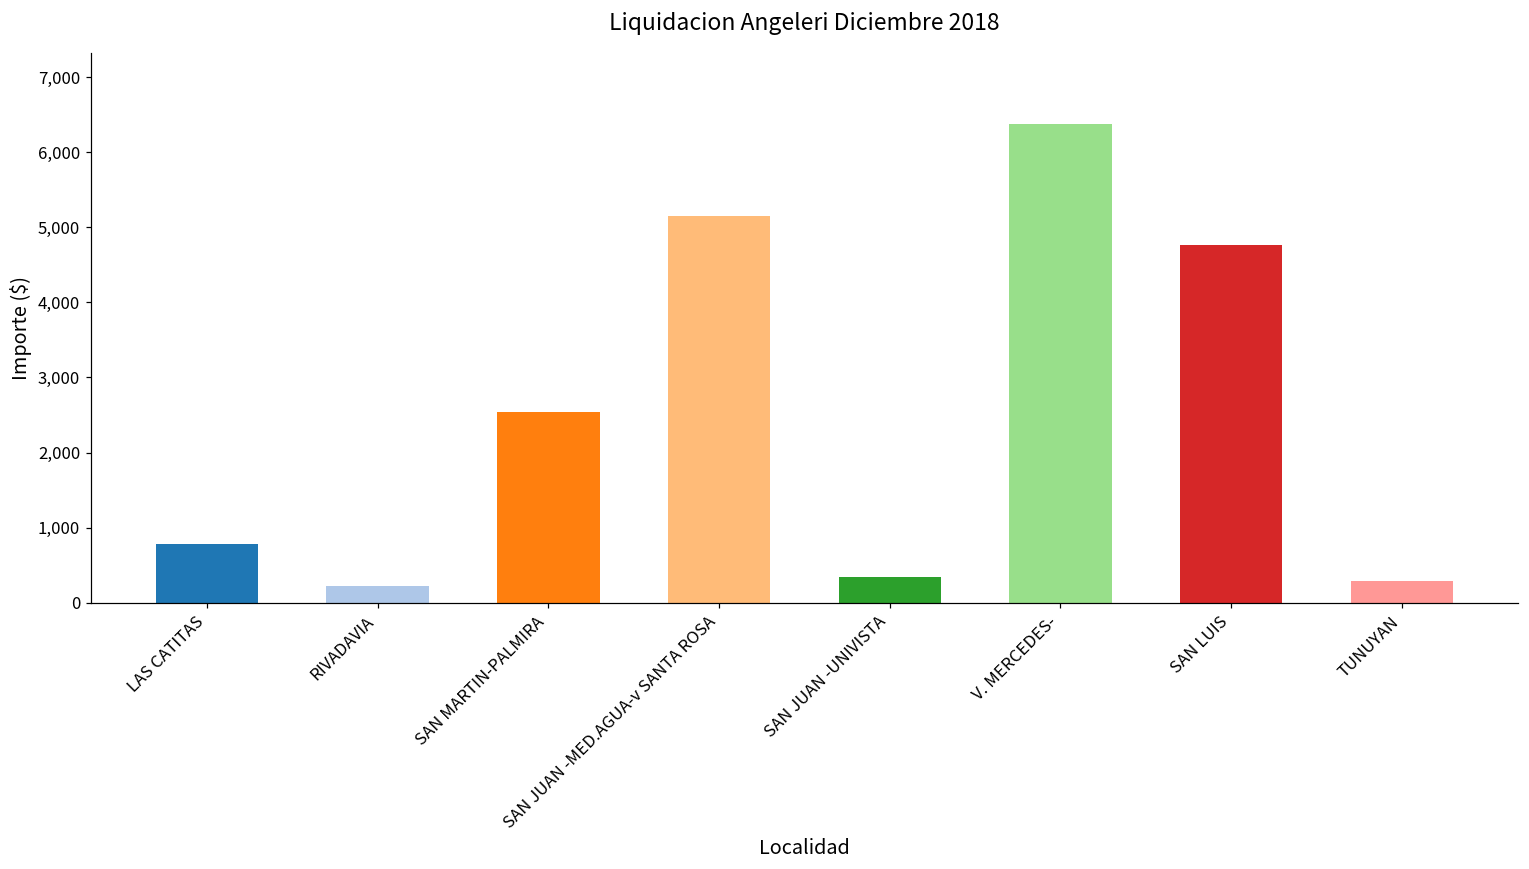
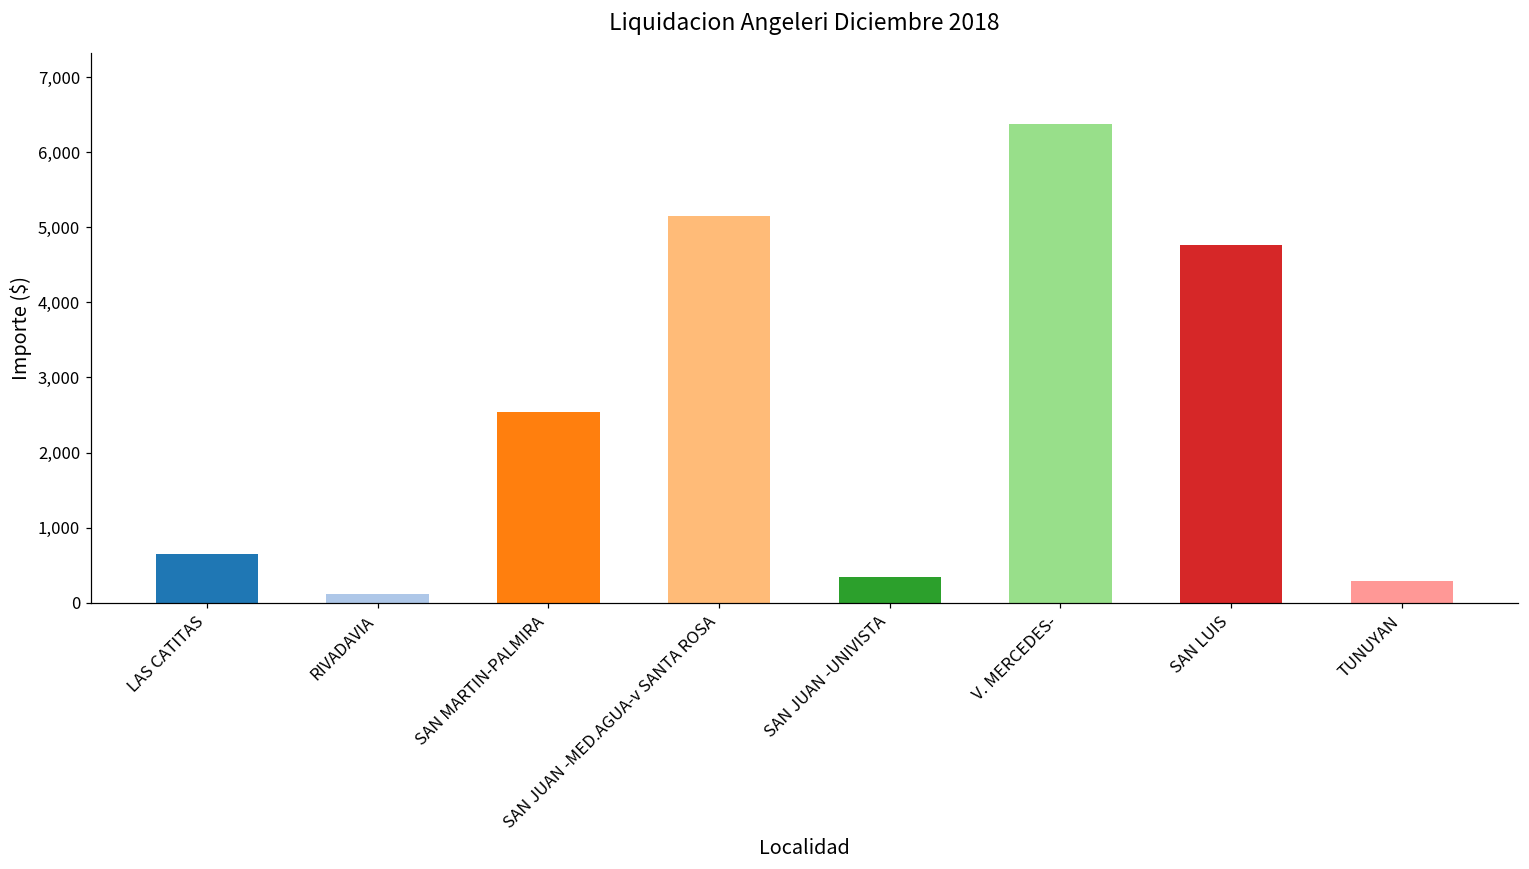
LAS CATITAS: 800 -> 600
RIVADAVIA: 200 -> 100
